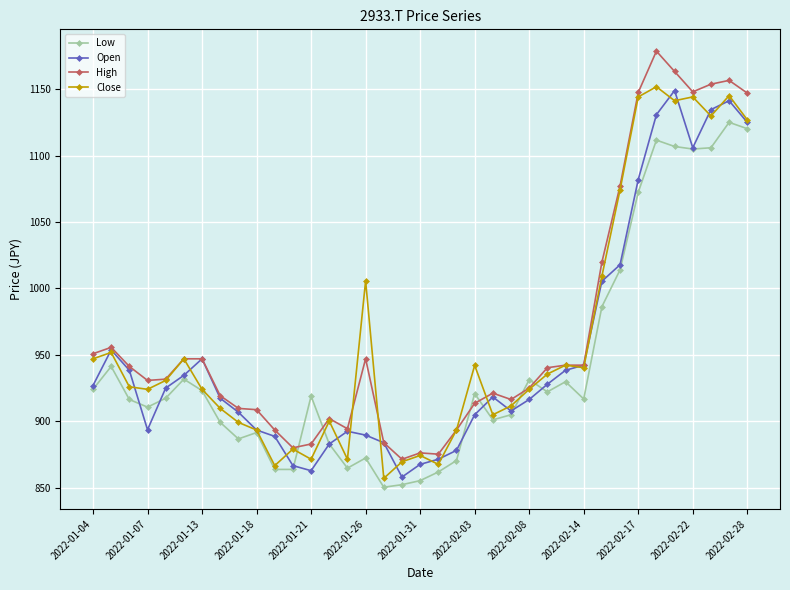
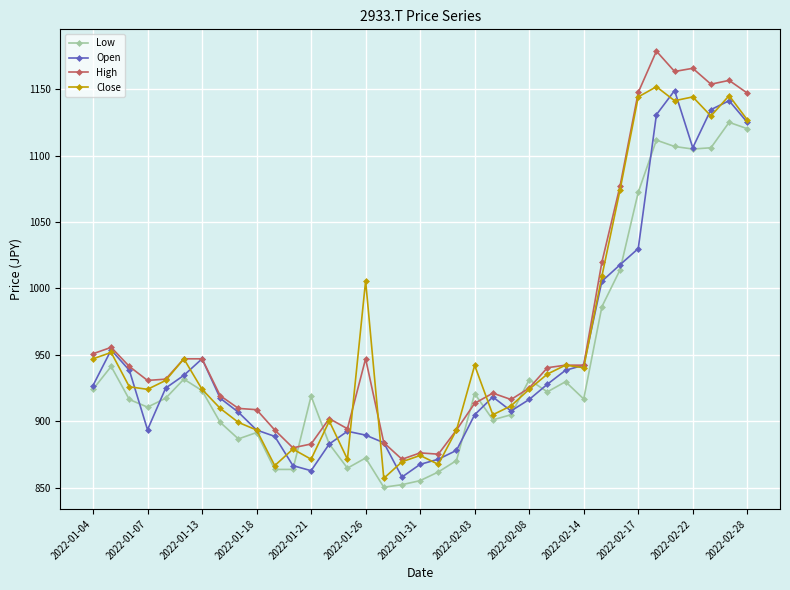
Open, 2022-02-17: 1082 -> 1030
High, 2022-02-22: 1148 -> 1166
